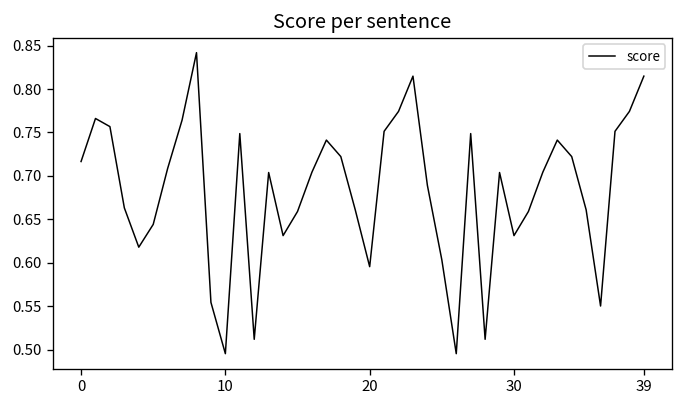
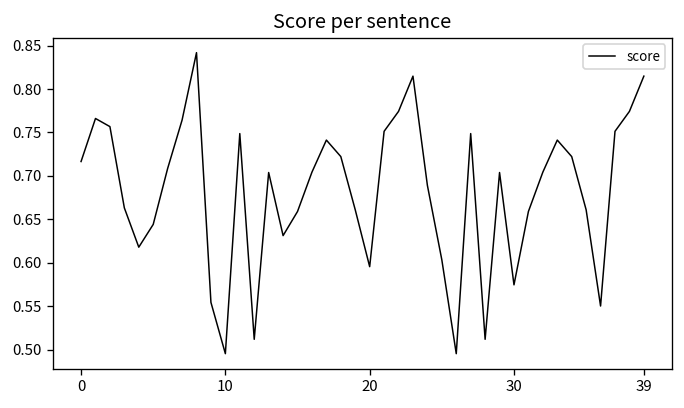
30: 0.63 -> 0.57
